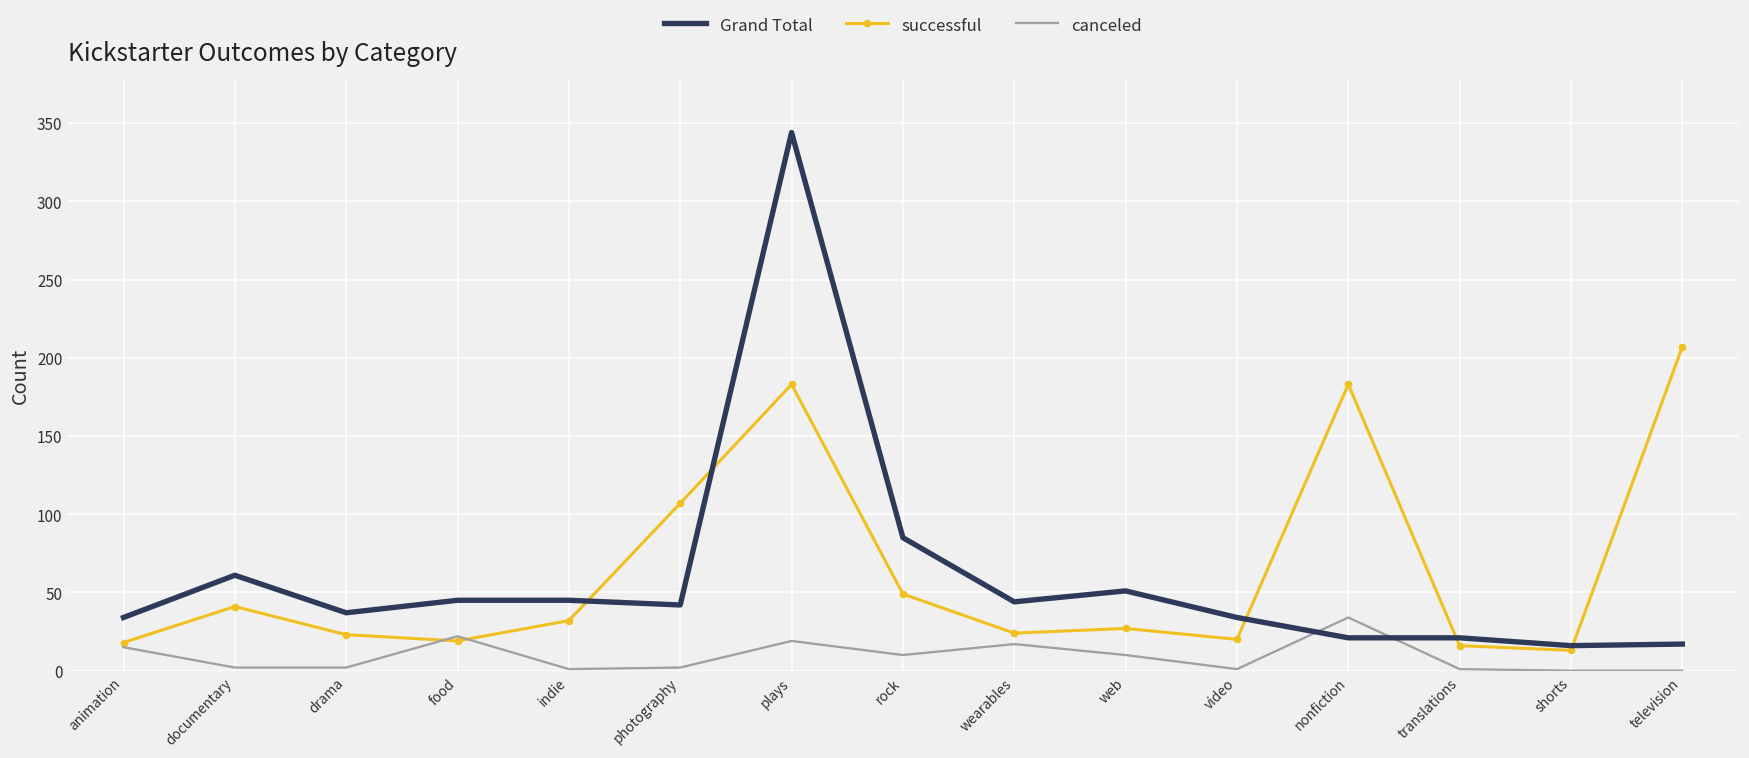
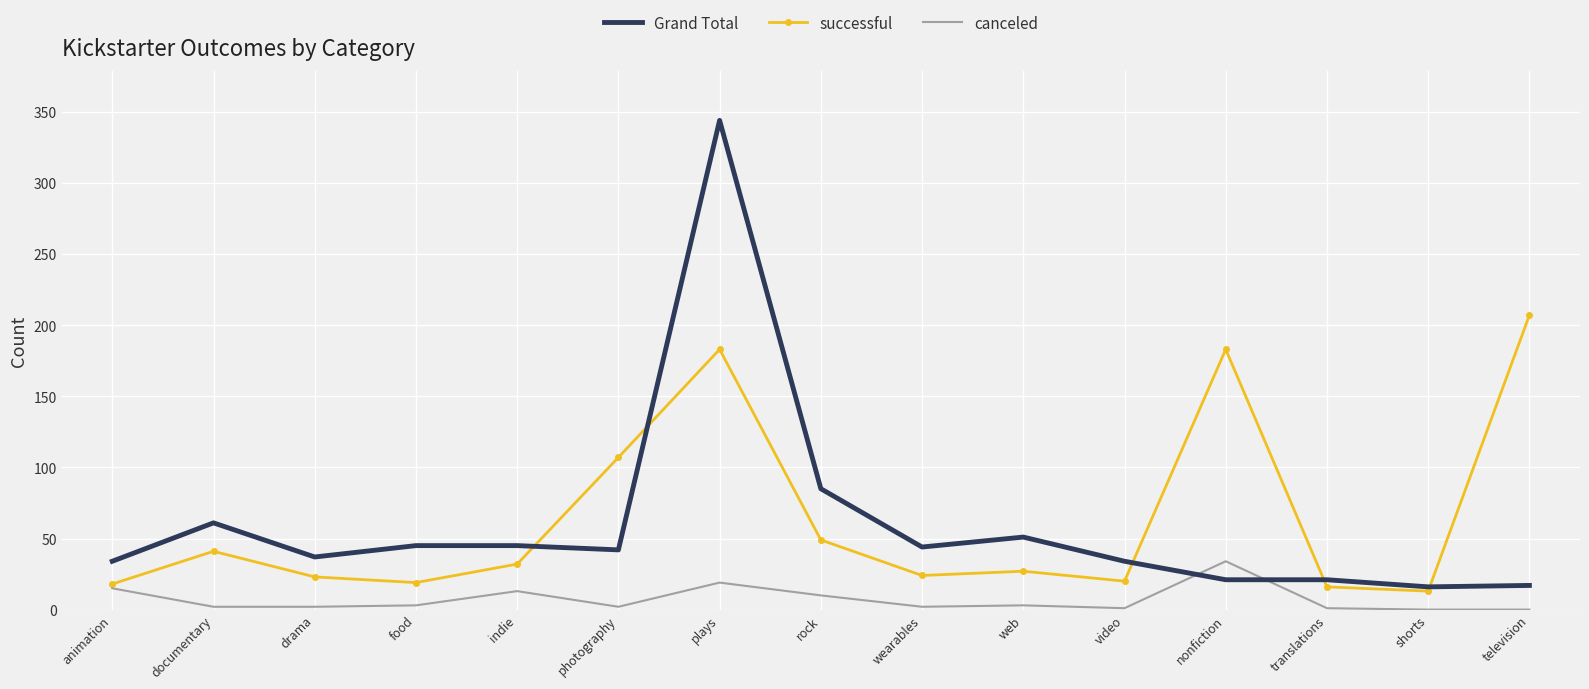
canceled, food: 22 -> 3
canceled, indie: 1 -> 13
canceled, wearables: 17 -> 2
canceled, web: 10 -> 3
